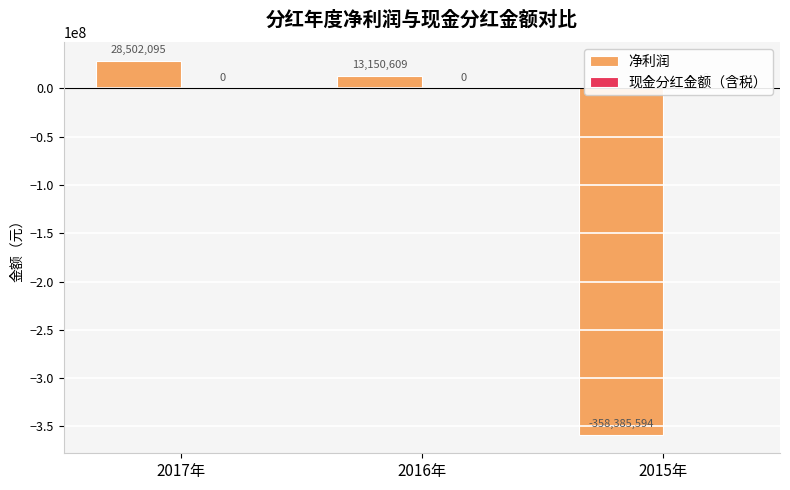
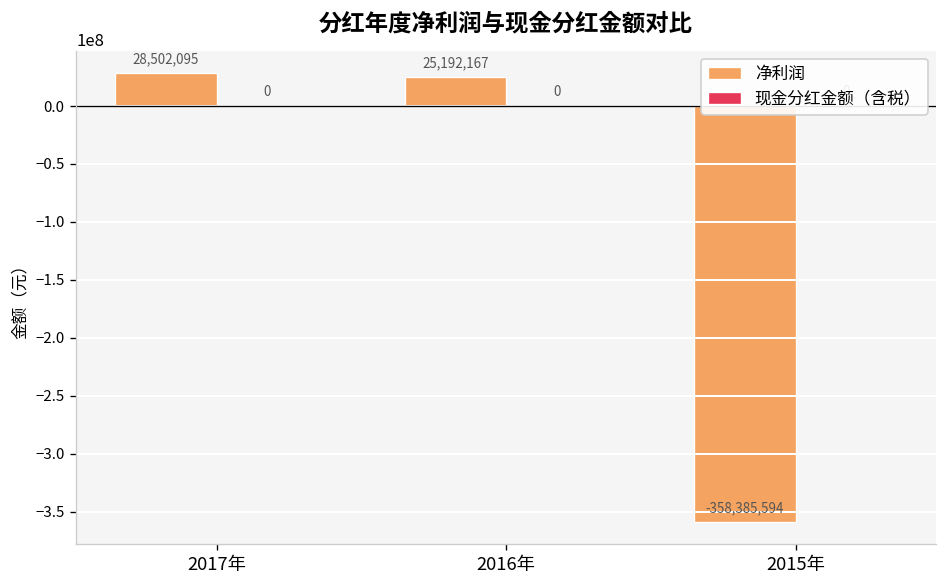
净利润, 2016年: 13,150,609 -> 25,192,167
